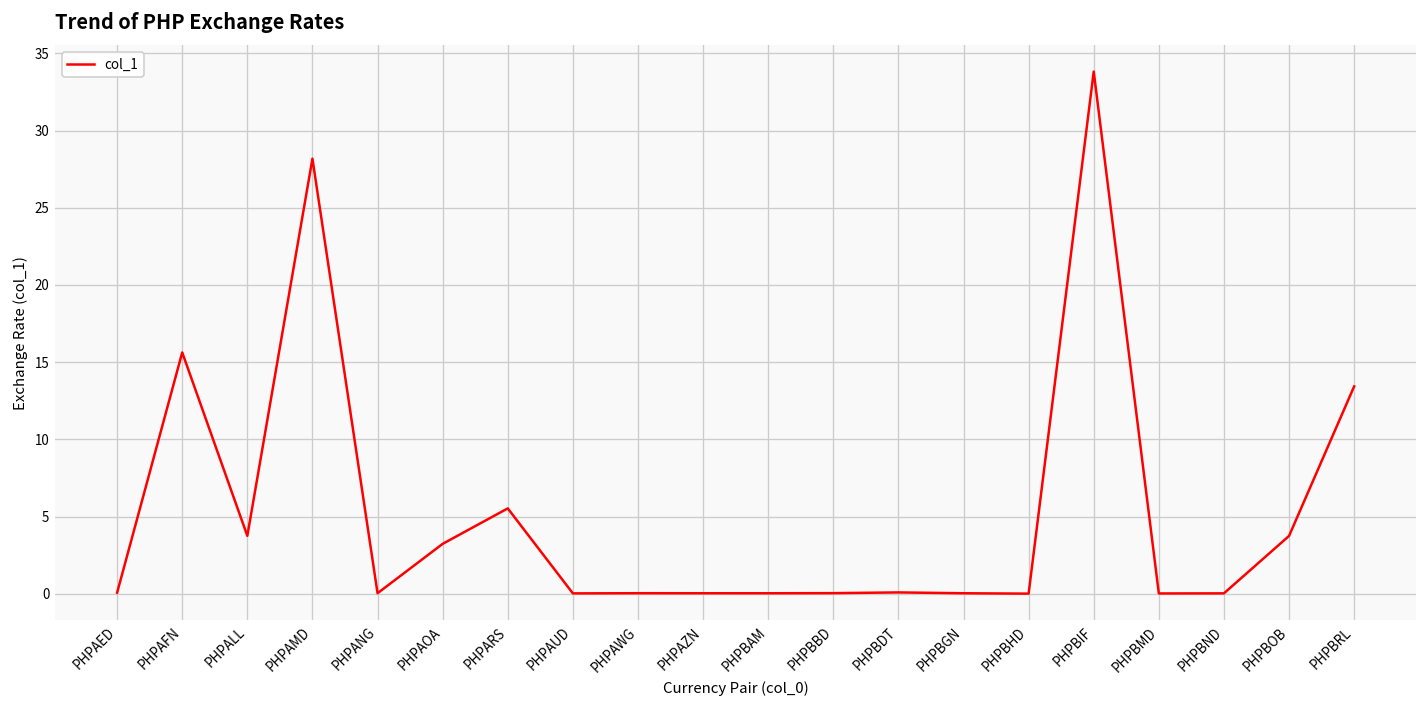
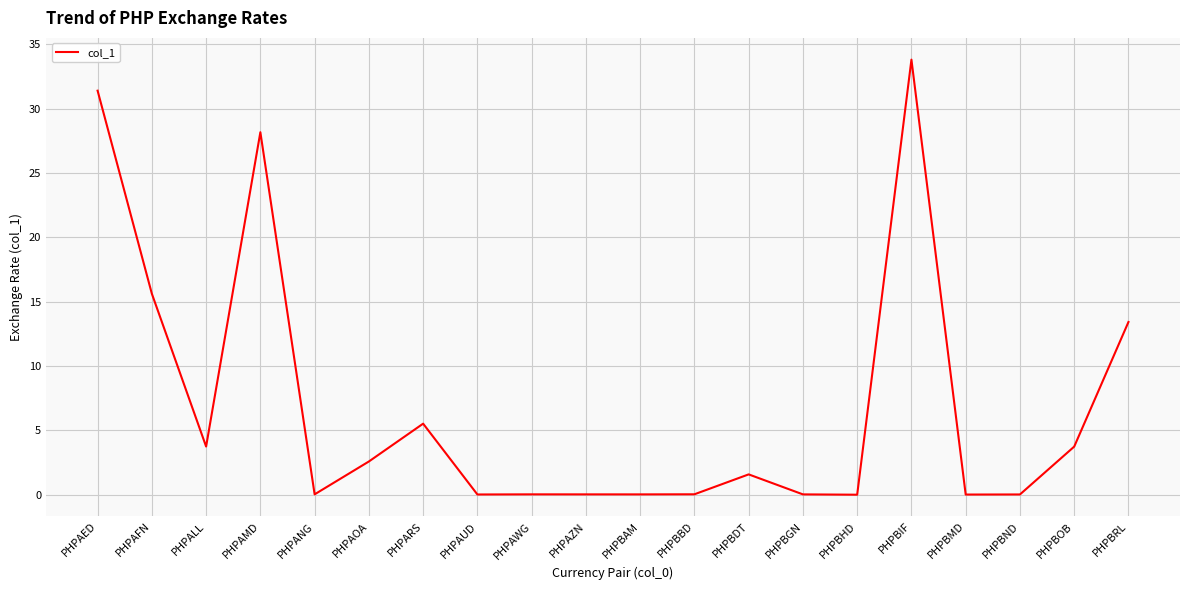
PHPAED: 0.1 -> 31.4
PHPAOA: 3.2 -> 2.6
PHPBDT: 0.1 -> 1.6
